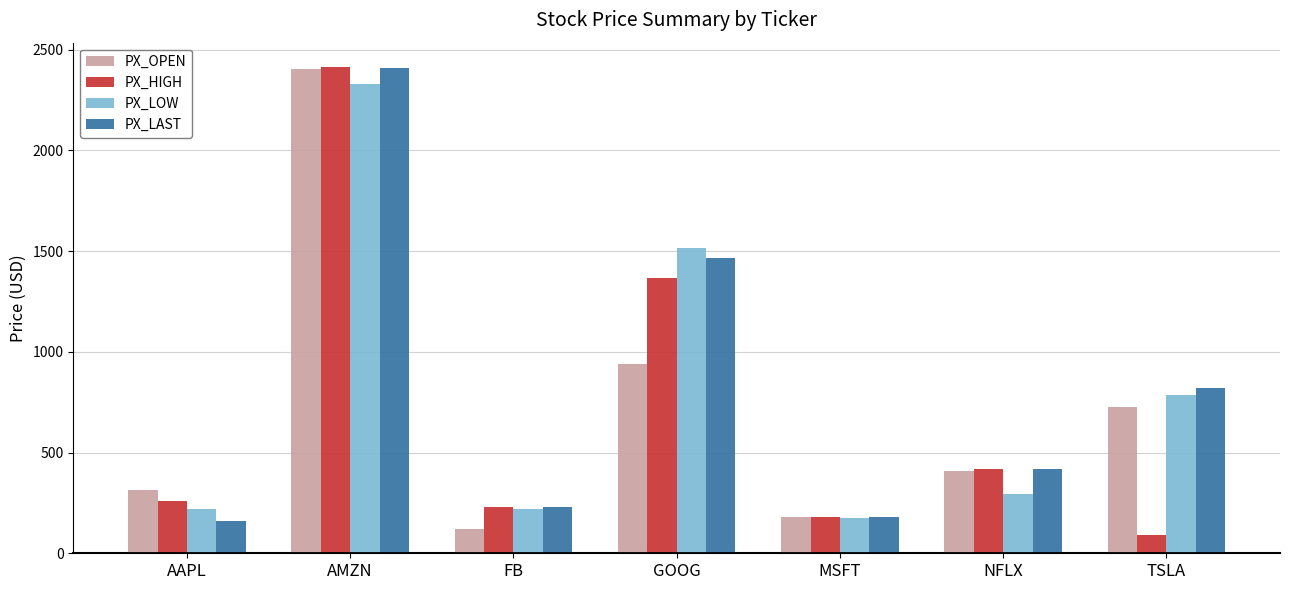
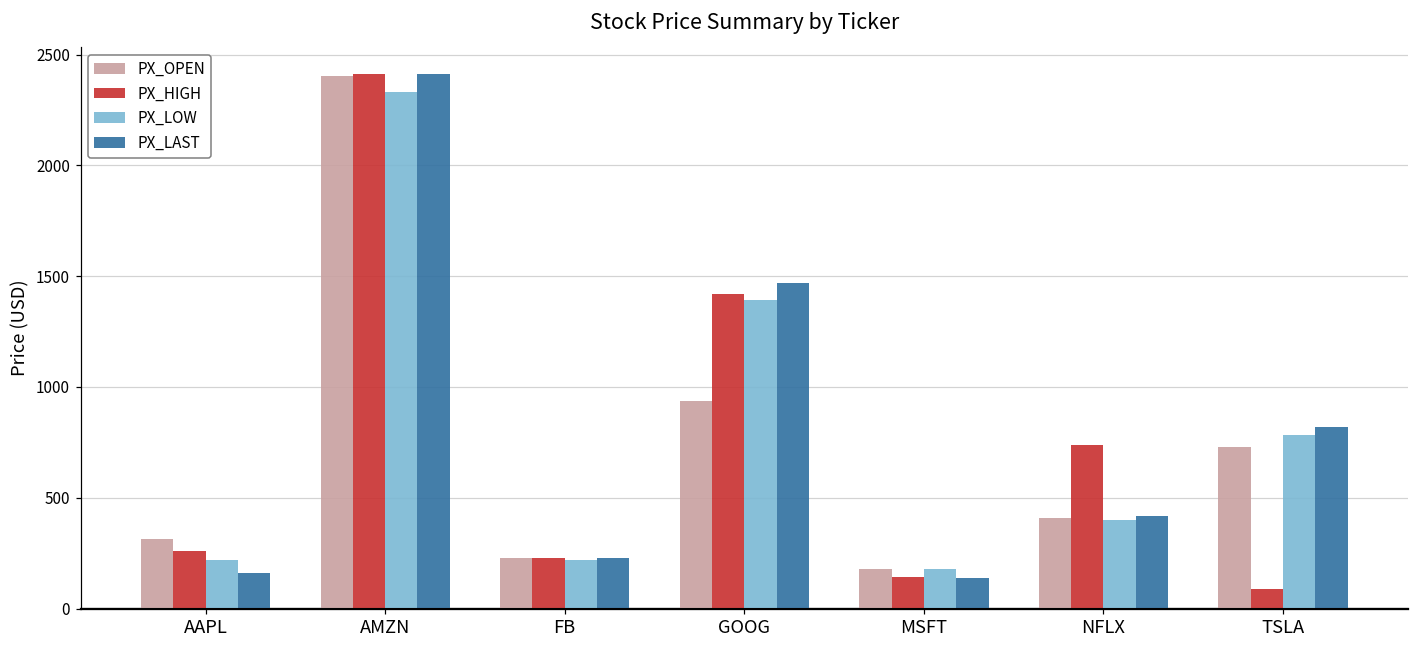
PX_OPEN, FB: 120 -> 230
PX_HIGH, GOOG: 1360 -> 1420
PX_LOW, GOOG: 1520 -> 1390
PX_HIGH, MSFT: 180 -> 140
PX_LAST, MSFT: 180 -> 140
PX_HIGH, NFLX: 420 -> 740
PX_LOW, NFLX: 300 -> 400
